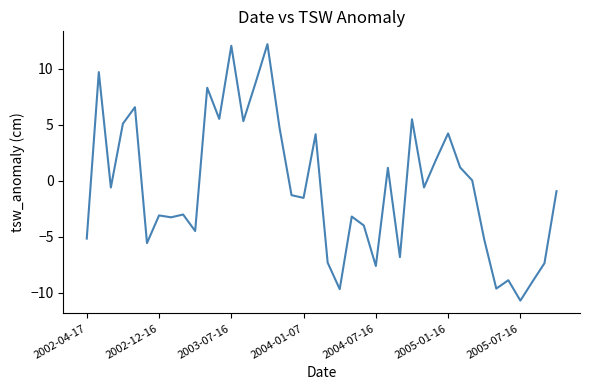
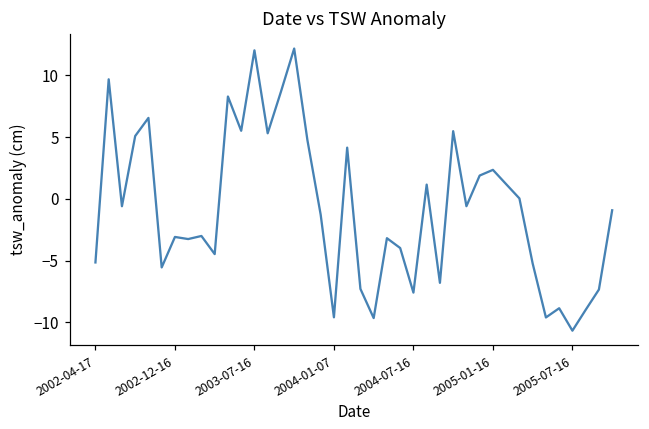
2004-01-07: -1.5 -> -9.6
2005-01-16: 4.2 -> 2.4
